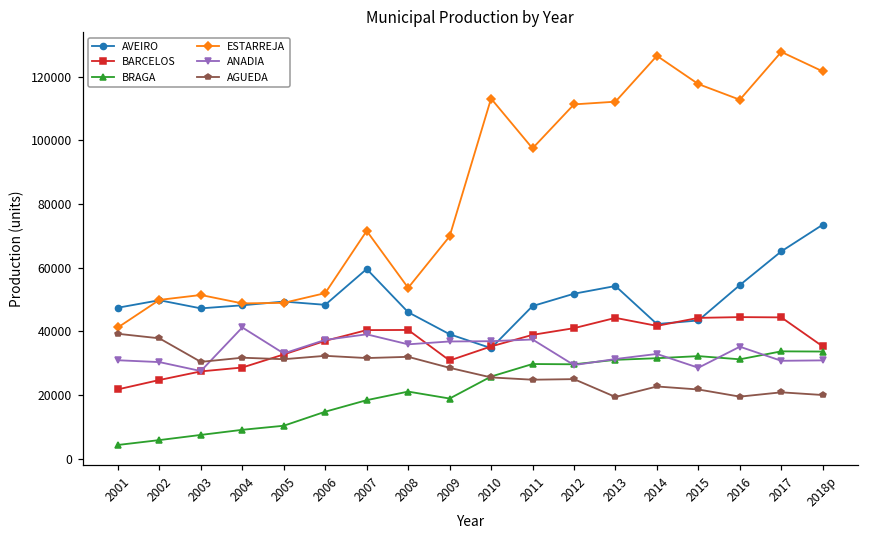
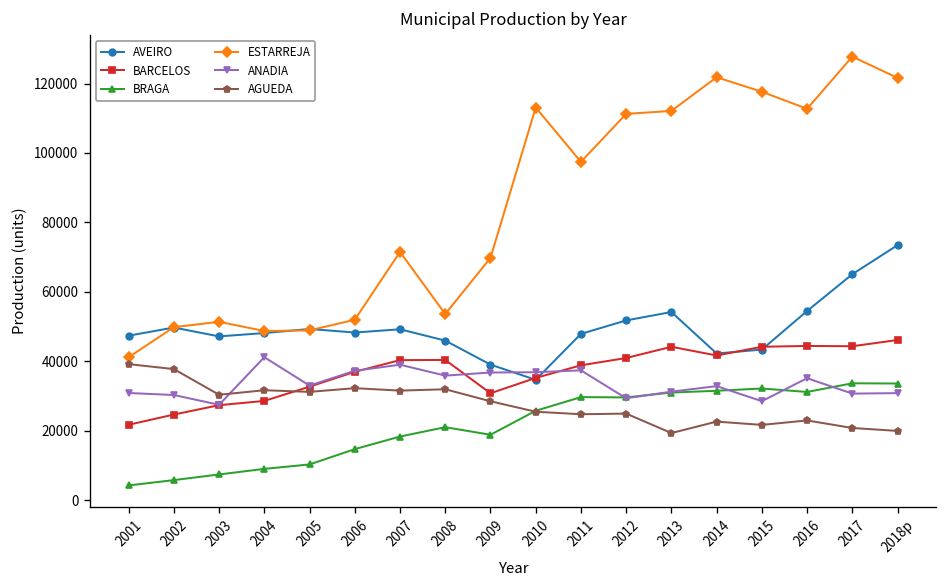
AVEIRO, 2007: 60000 -> 49000
ESTARREJA, 2014: 127000 -> 122000
AGUEDA, 2016: 19000 -> 23000
BARCELOS, 2018p: 35000 -> 46000
